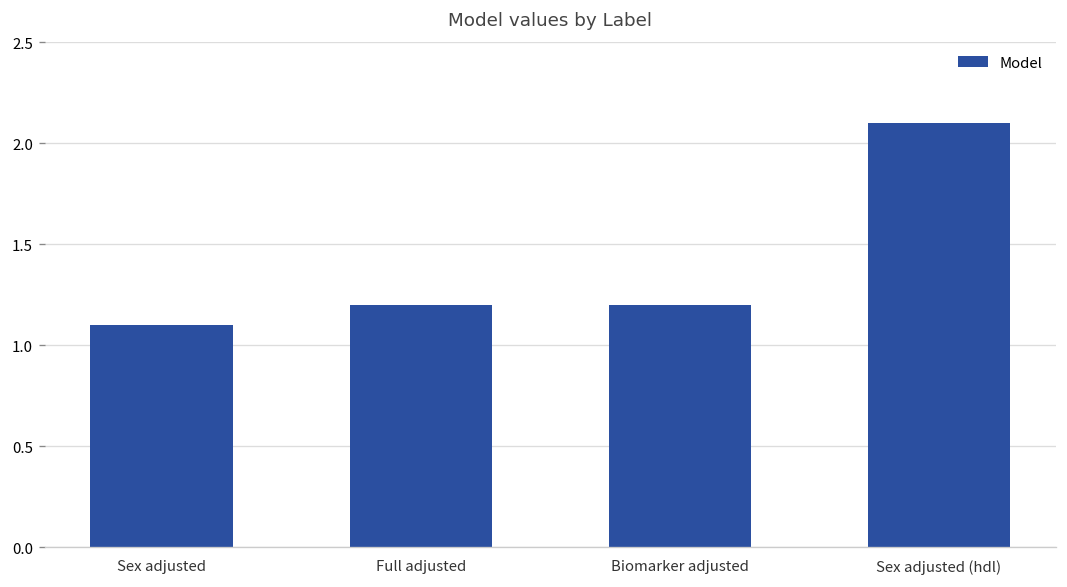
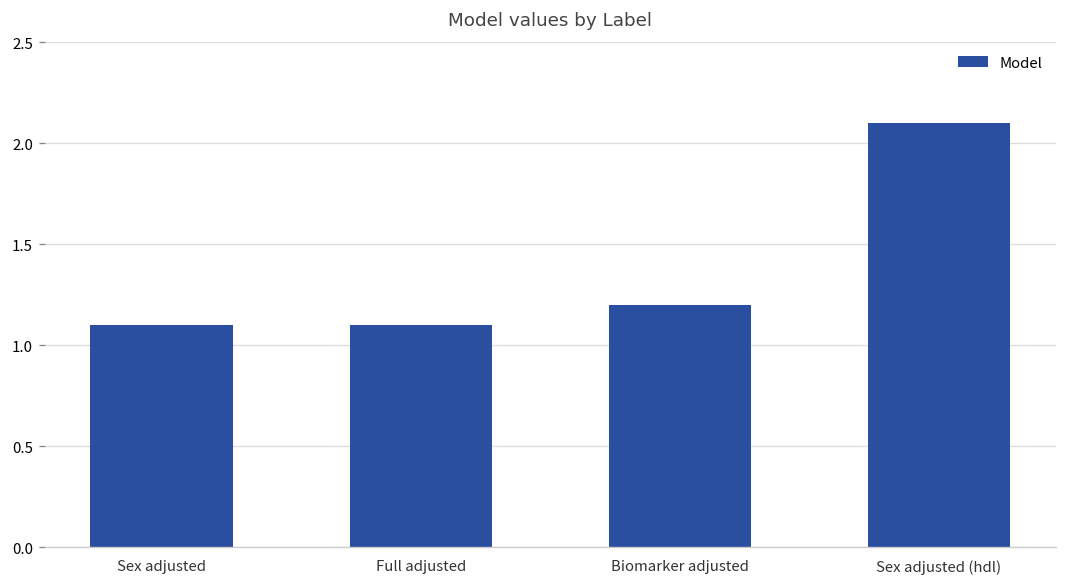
Full adjusted: 1.2 -> 1.1
